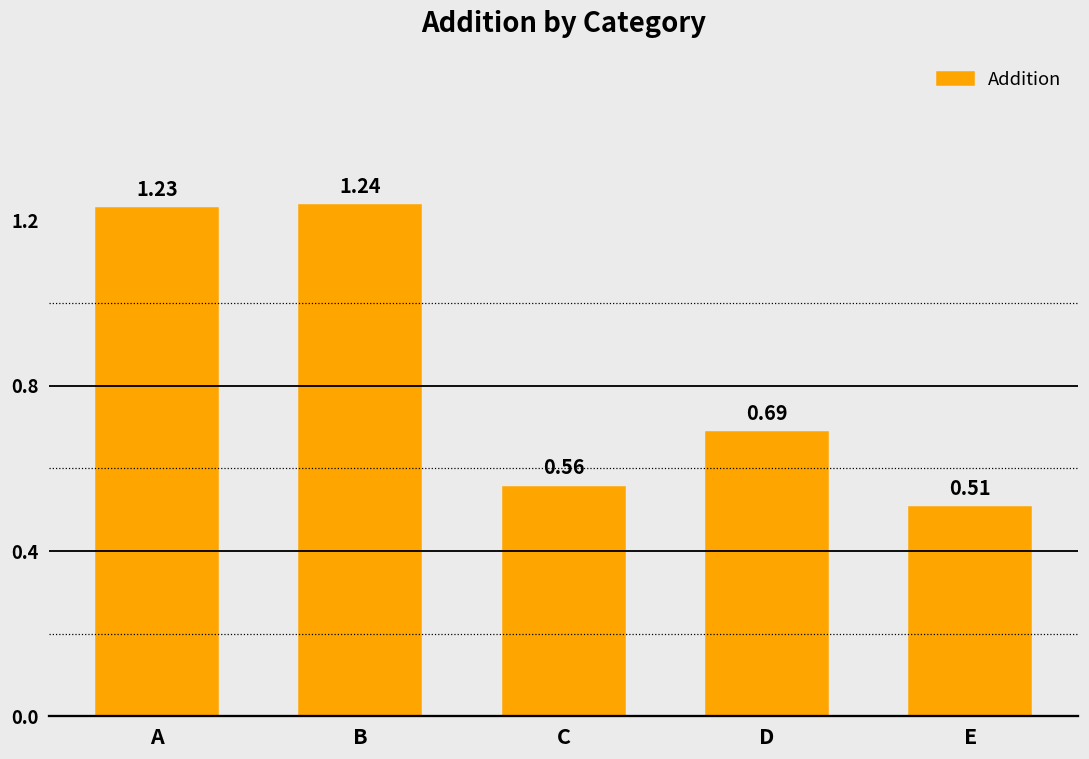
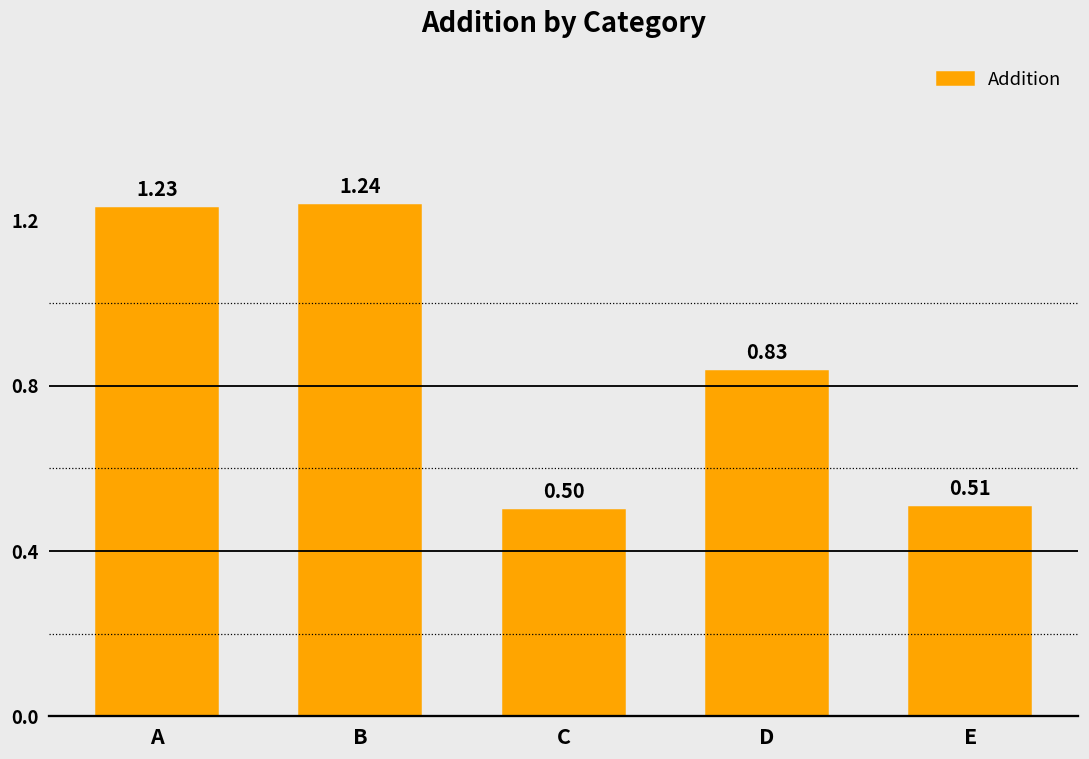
C: 0.56 -> 0.50
D: 0.69 -> 0.83
